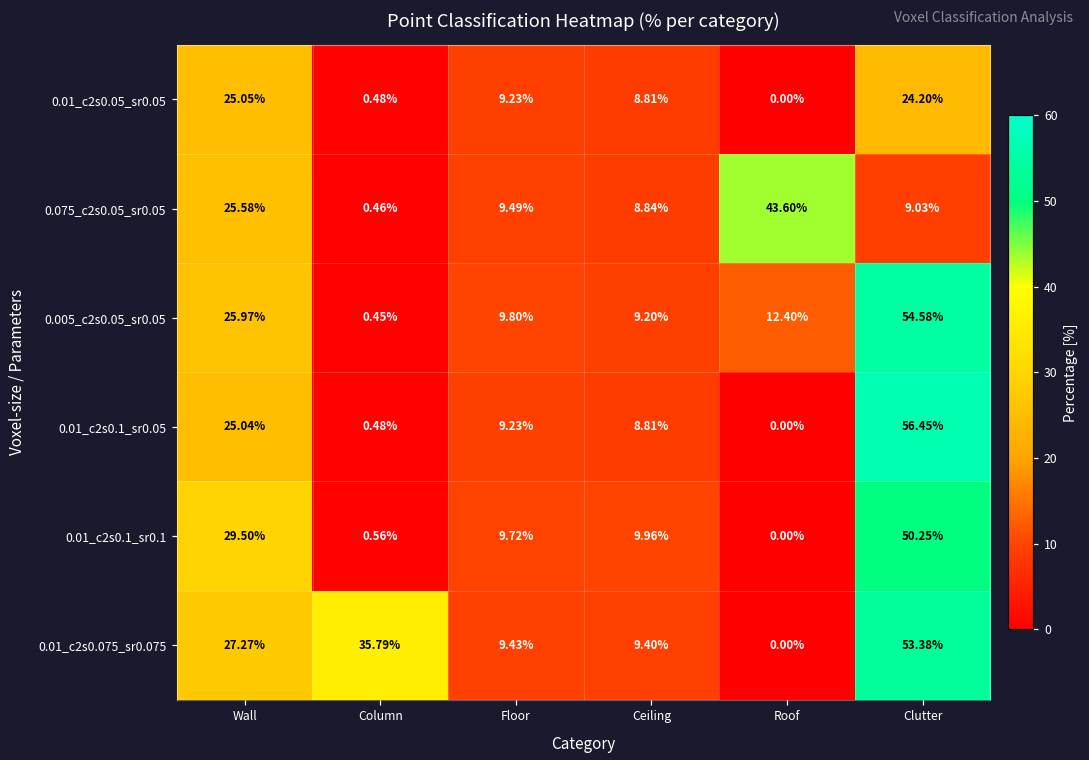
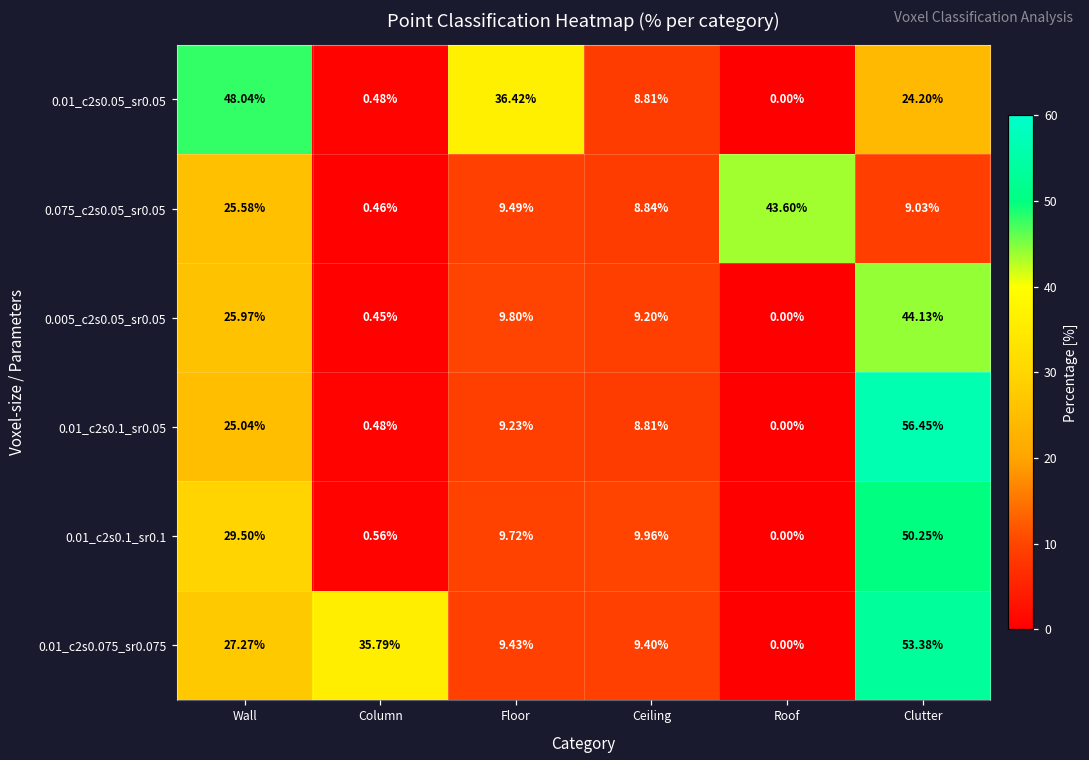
0.01_c2s0.05_sr0.05, Wall: 25.05% -> 48.04%
0.01_c2s0.05_sr0.05, Floor: 9.23% -> 36.42%
0.005_c2s0.05_sr0.05, Roof: 12.40% -> 0.00%
0.005_c2s0.05_sr0.05, Clutter: 54.58% -> 44.13%
